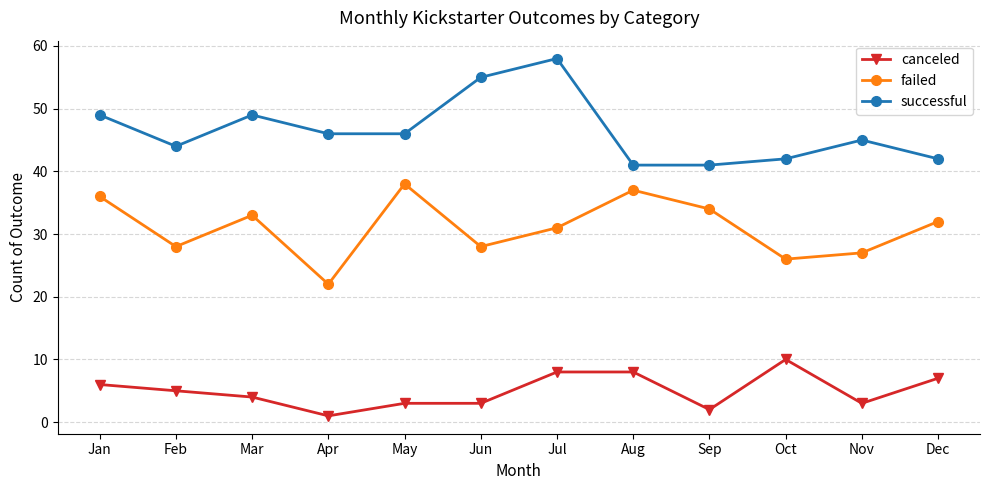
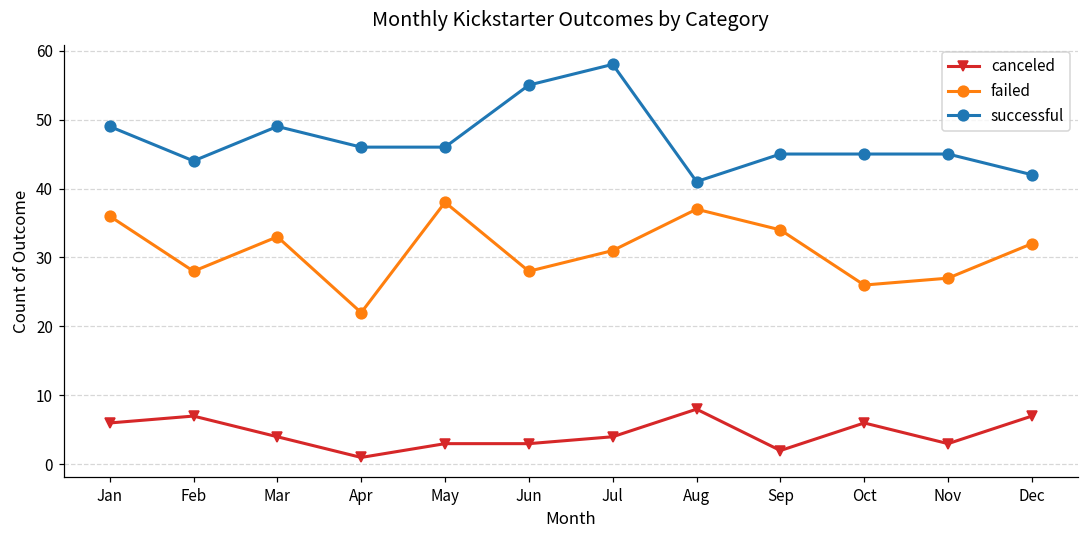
canceled, Feb: 5 -> 7
canceled, Jul: 8 -> 4
successful, Sep: 41 -> 45
canceled, Oct: 10 -> 6
successful, Oct: 42 -> 45
